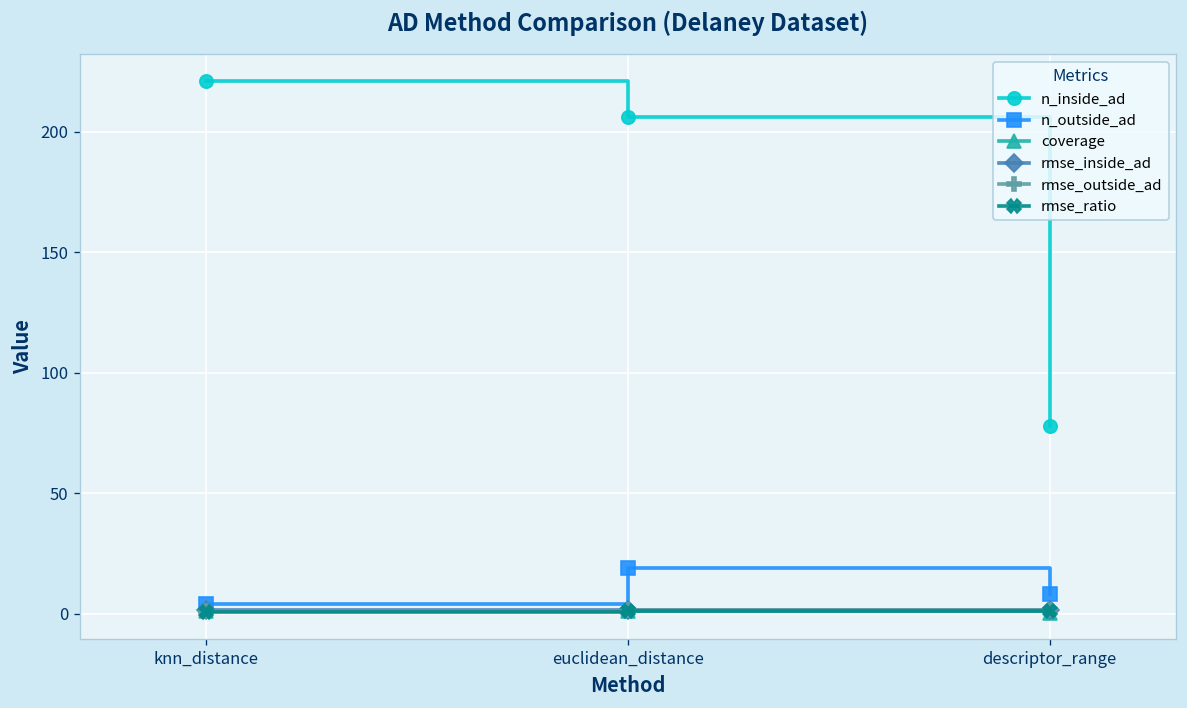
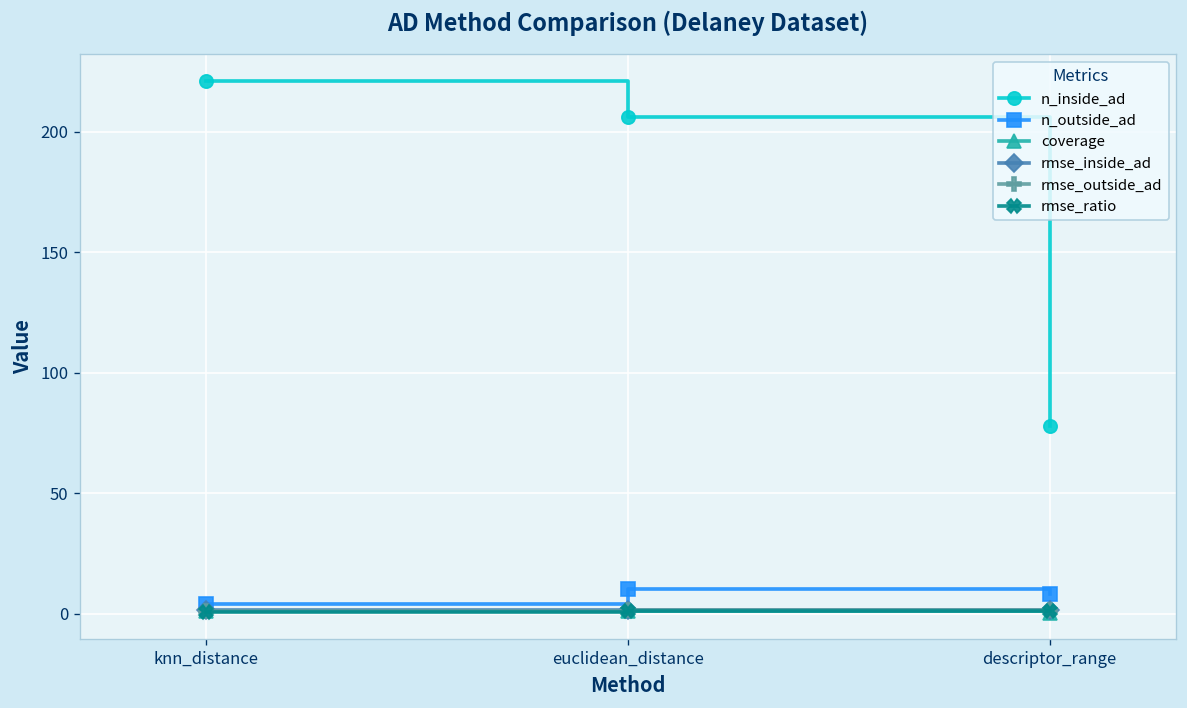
n_outside_ad, euclidean_distance: 19 -> 10
